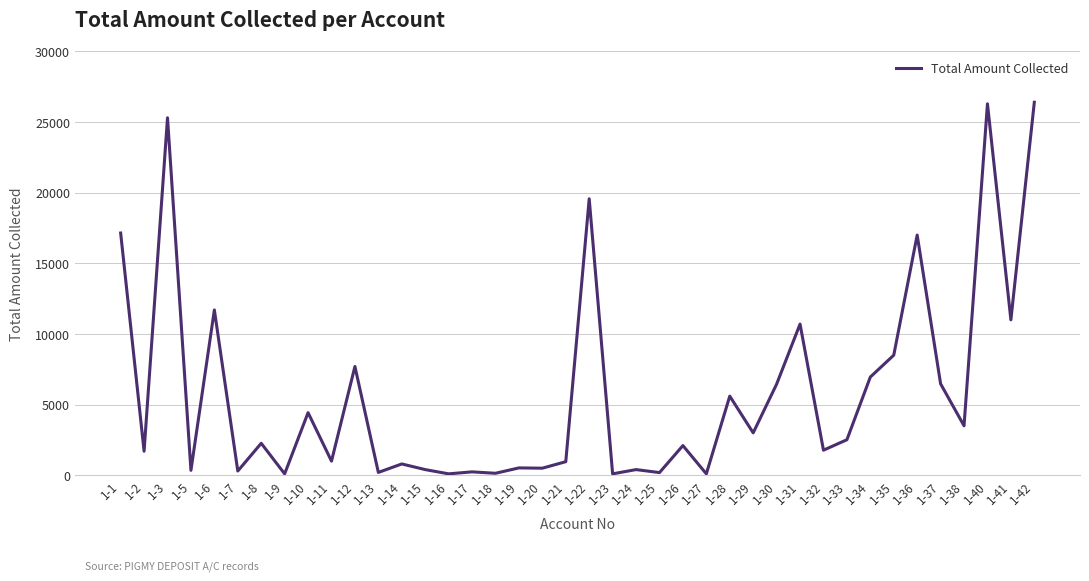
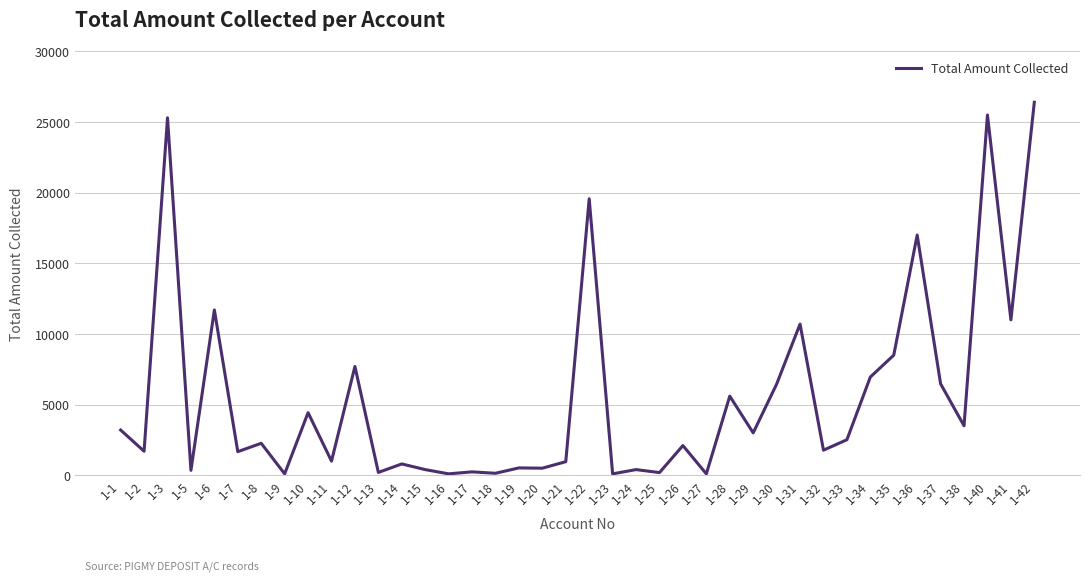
1-1: 17100 -> 3200
1-7: 300 -> 1700
1-40: 26300 -> 25500
